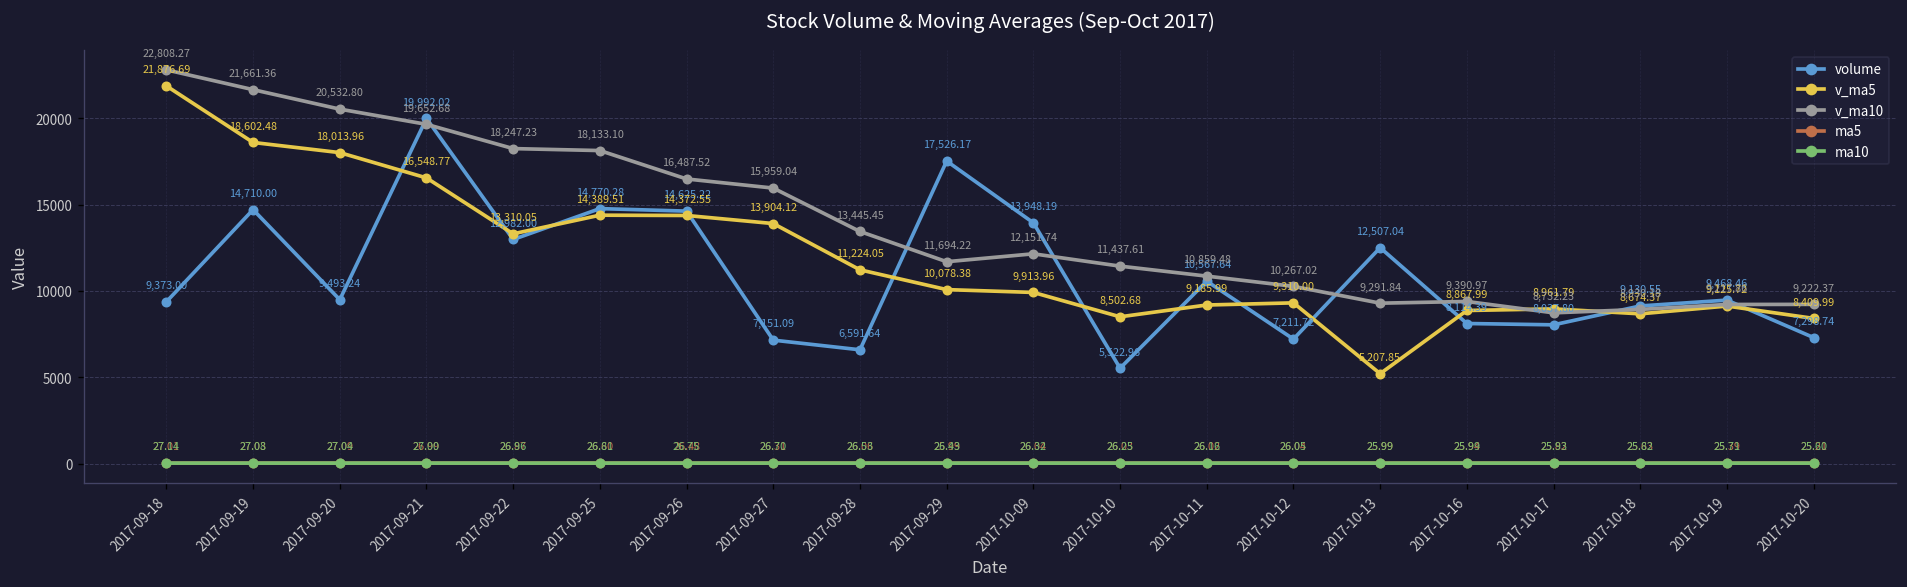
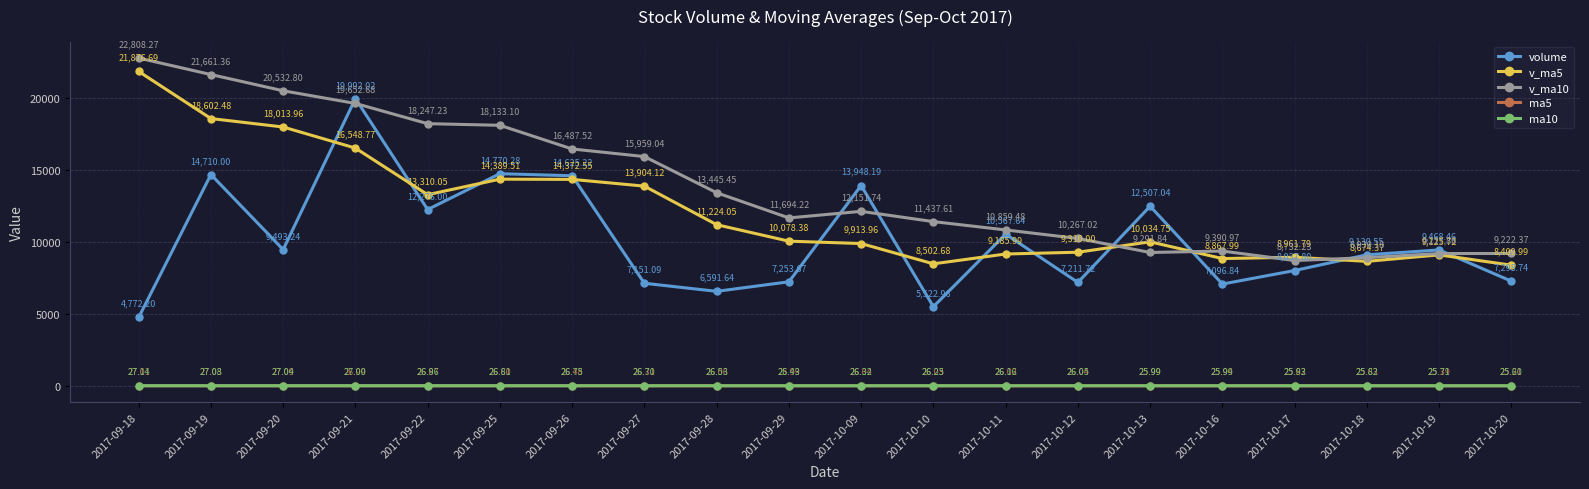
volume, 2017-09-18: 9,373.00 -> 4,772.20
volume, 2017-09-22: 12,982.00 -> 12,276.00
volume, 2017-09-29: 17,526.17 -> 7,253.67
v_ma5, 2017-10-13: 5,207.85 -> 10,034.75
volume, 2017-10-16: 8,114.39 -> 7,096.84
